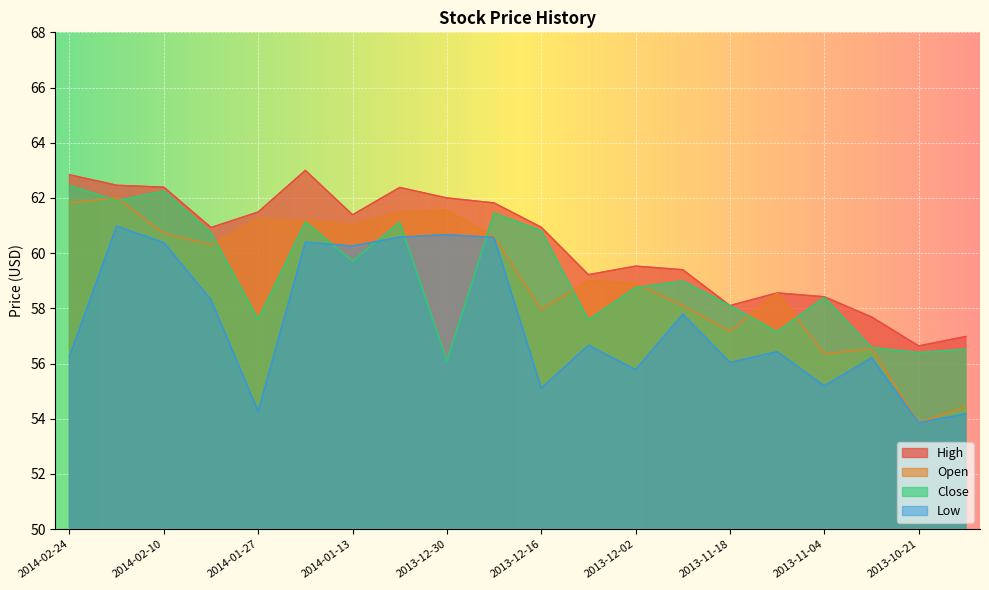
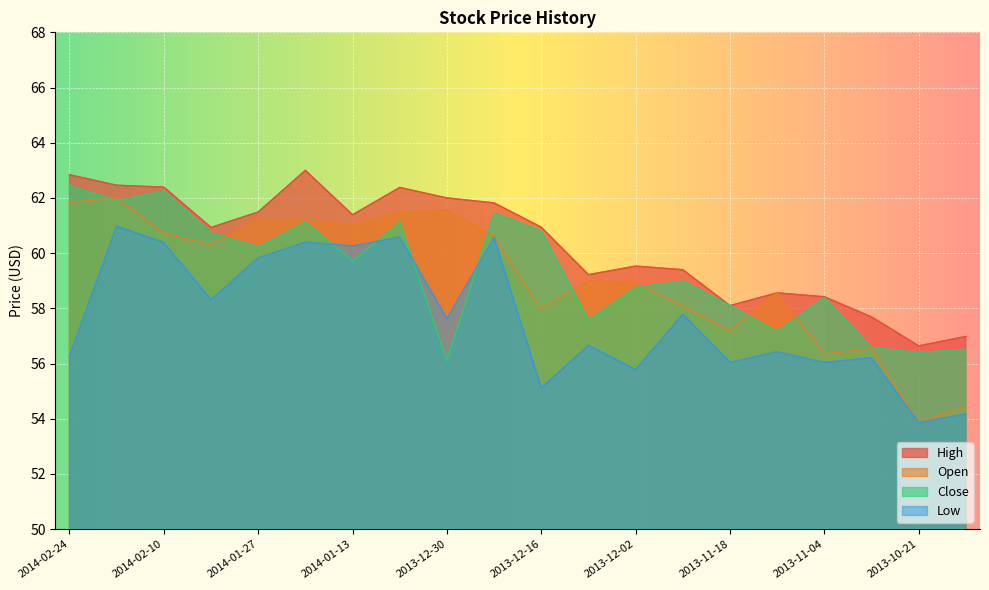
Close, 2014-01-27: 57.6 -> 60.2
Low, 2014-01-27: 54.3 -> 59.8
Low, 2013-12-30: 60.7 -> 57.6
Low, 2013-11-04: 55.2 -> 56.0
